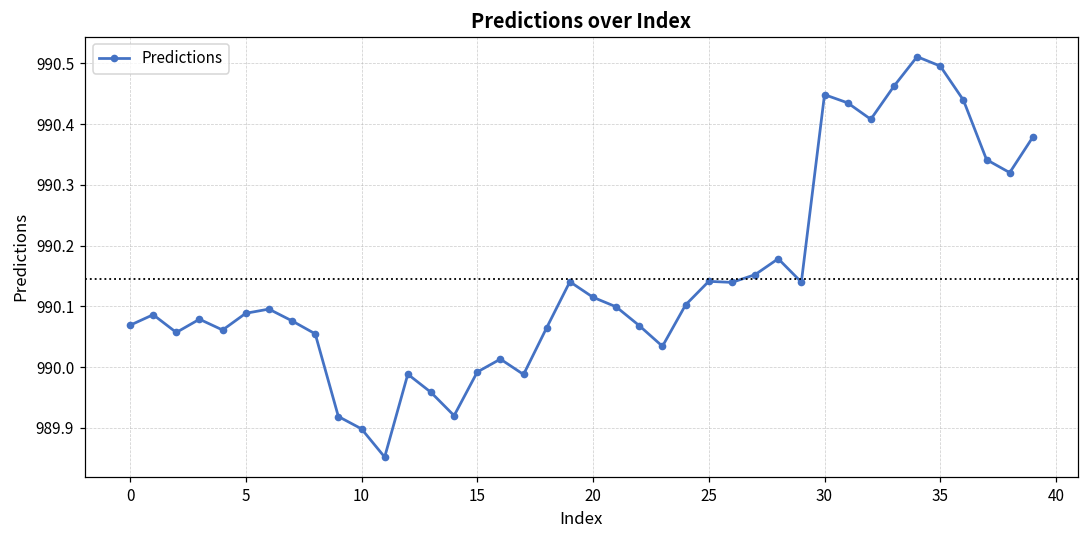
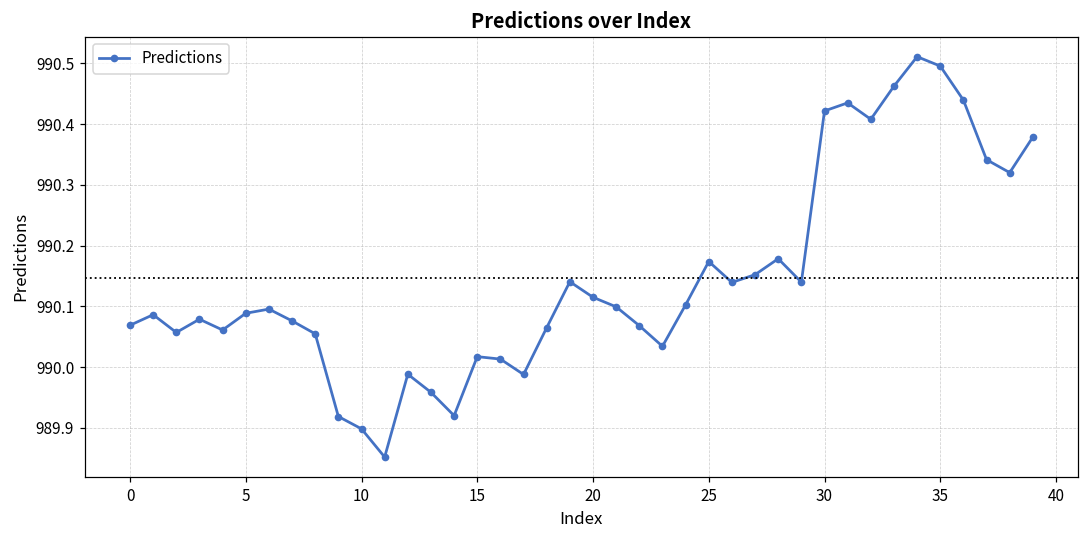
15: 989.99 -> 990.02
25: 990.14 -> 990.17
30: 990.45 -> 990.42
